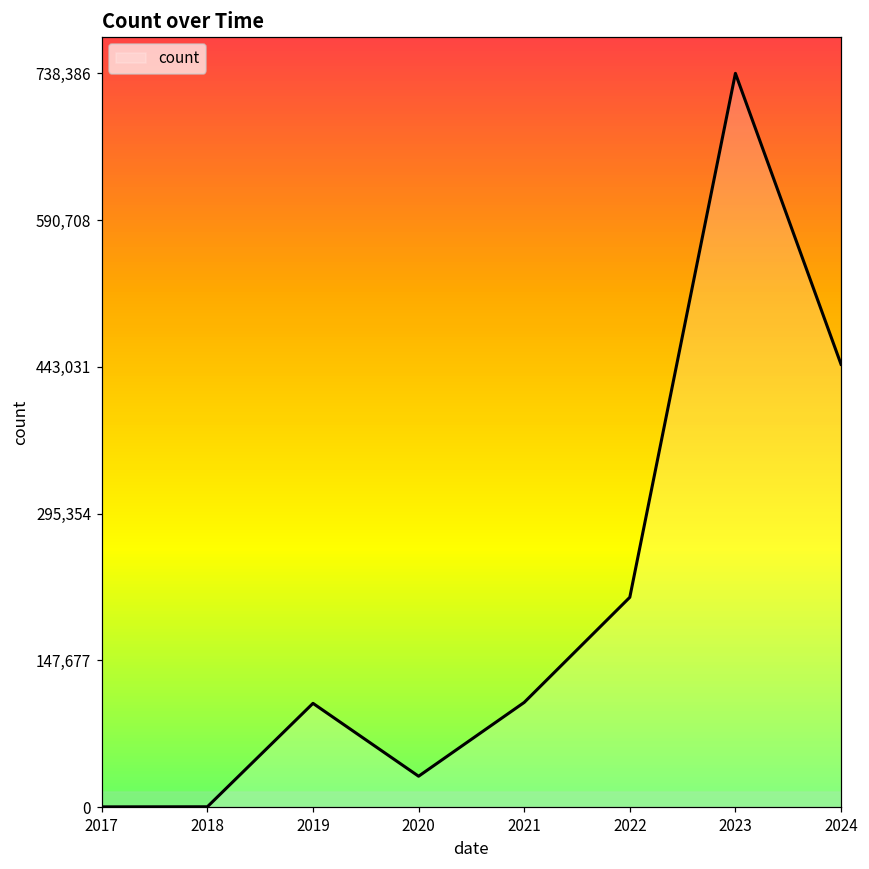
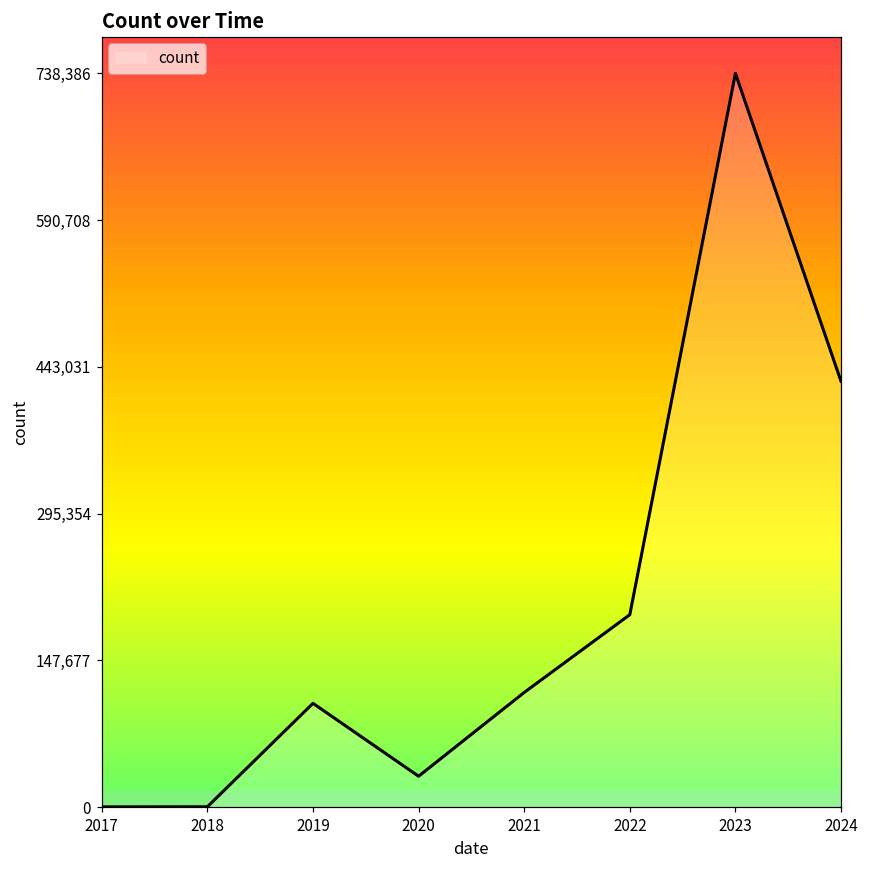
2021: 110,000 -> 120,000
2022: 210,000 -> 190,000
2024: 450,000 -> 430,000
